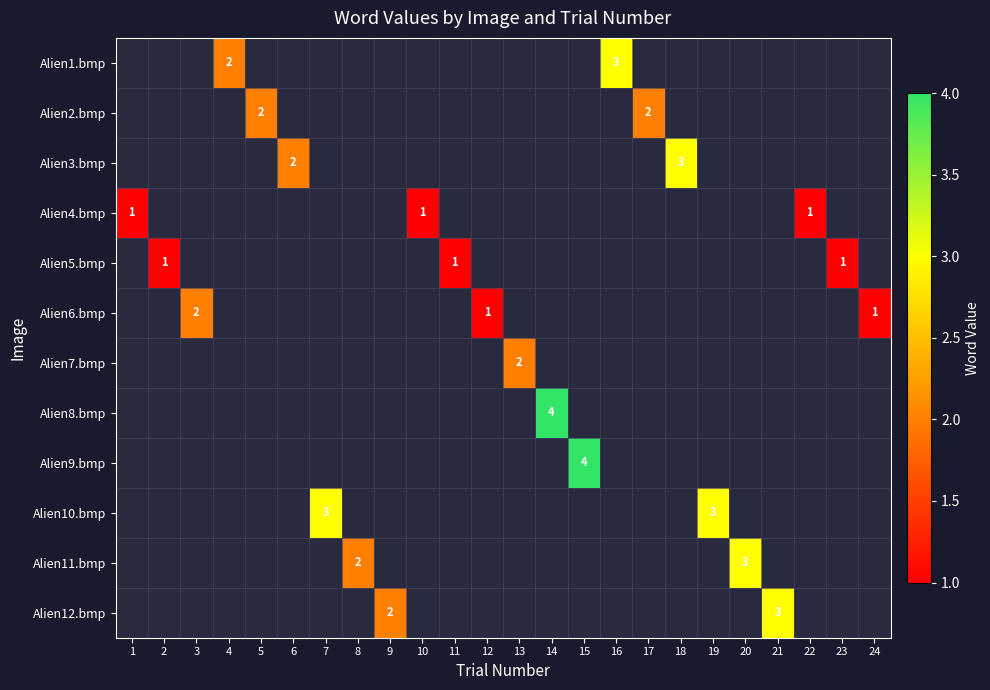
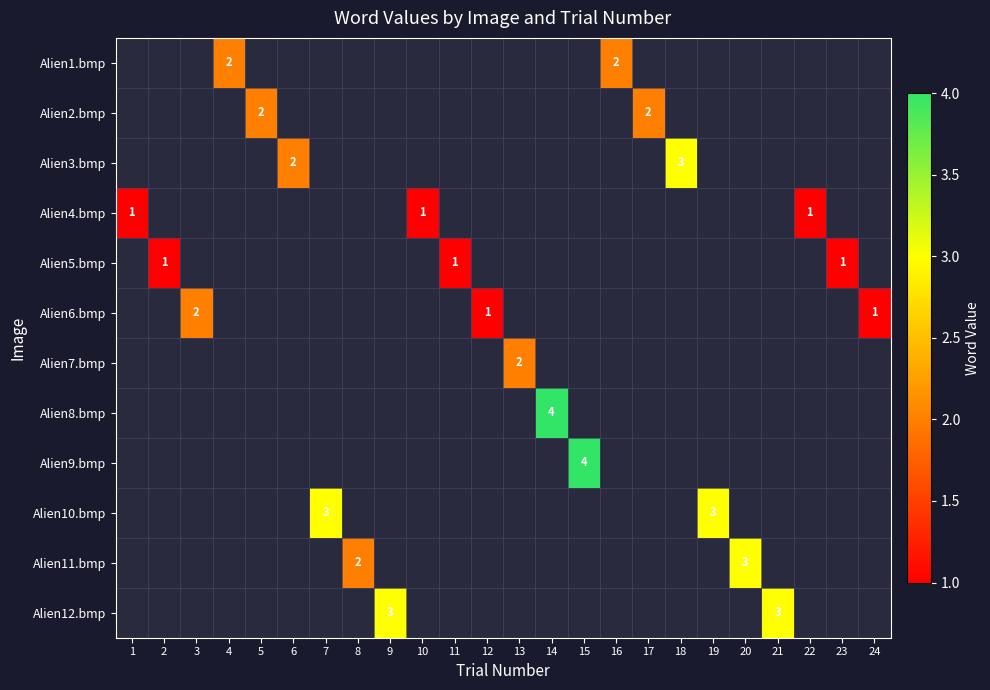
Alien1.bmp, 16: 3 -> 2
Alien12.bmp, 9: 2 -> 3
